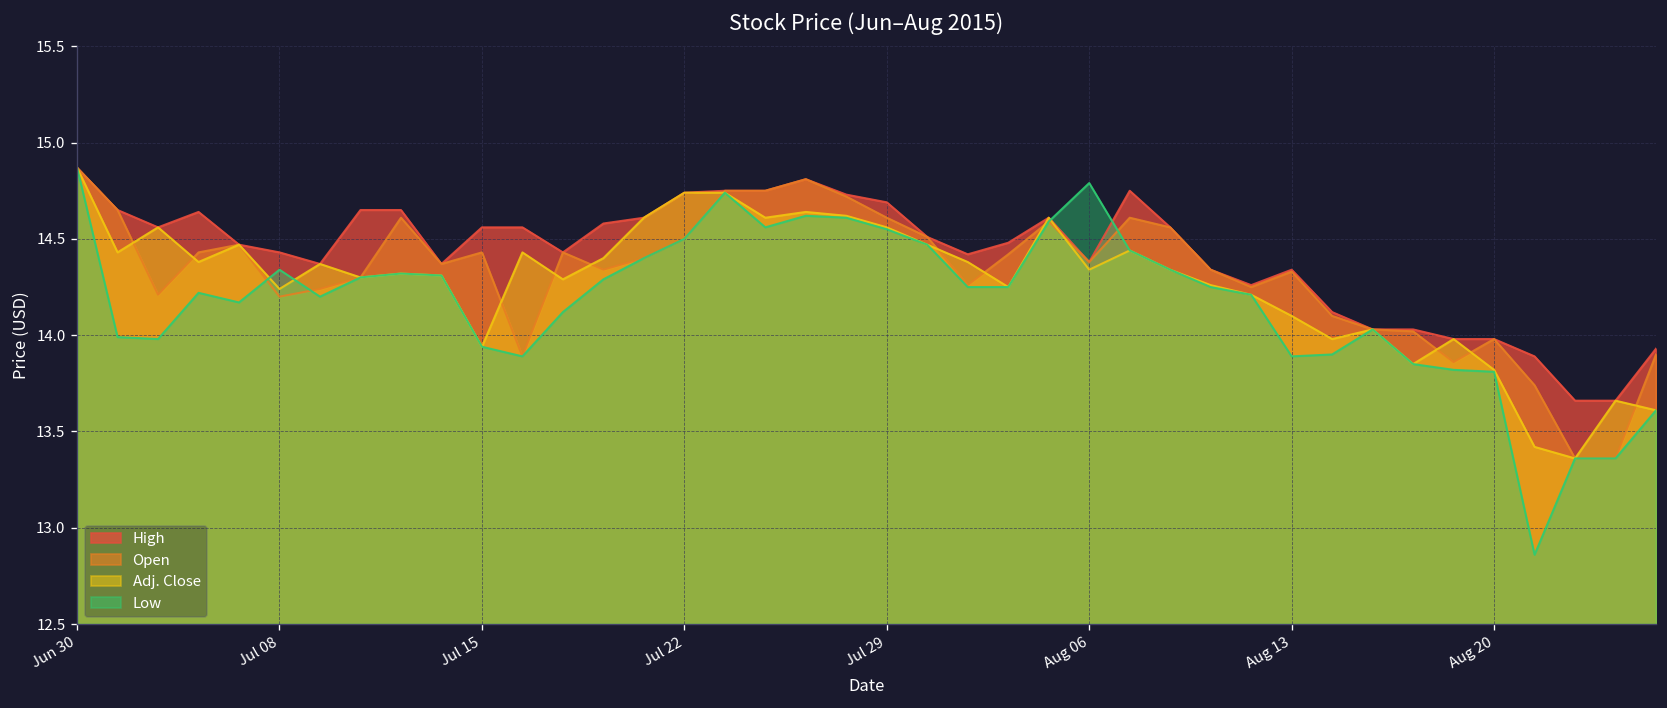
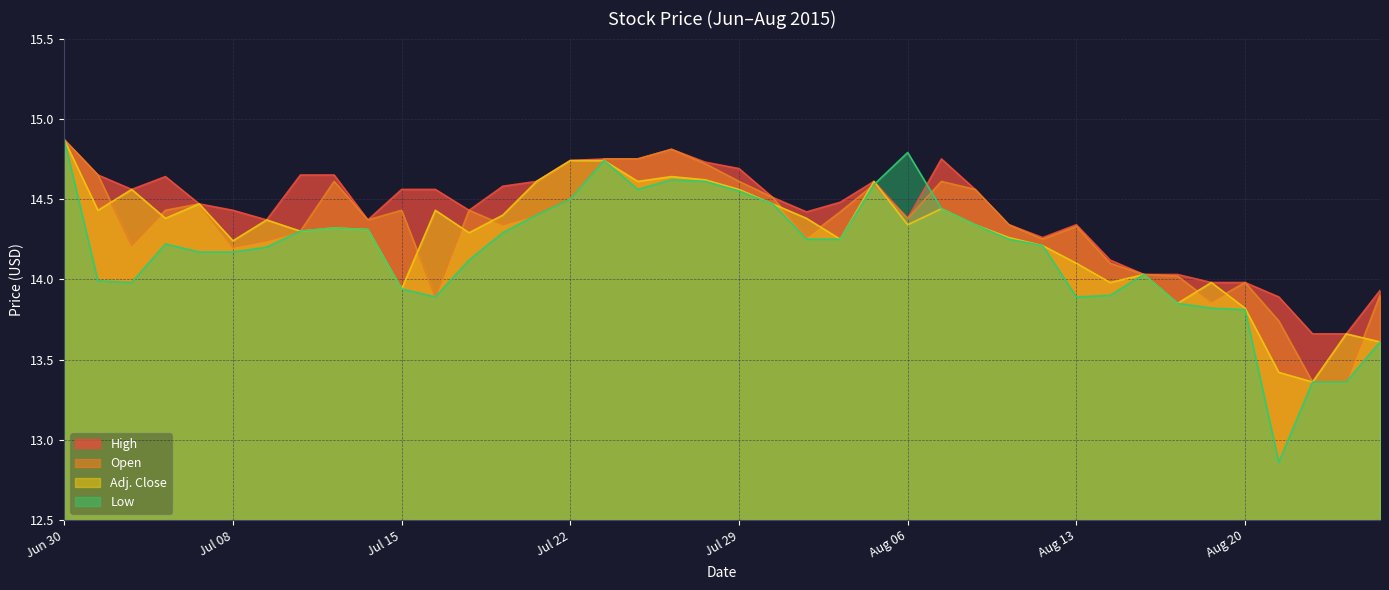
Low, Jul 08: 14.34 -> 14.17
